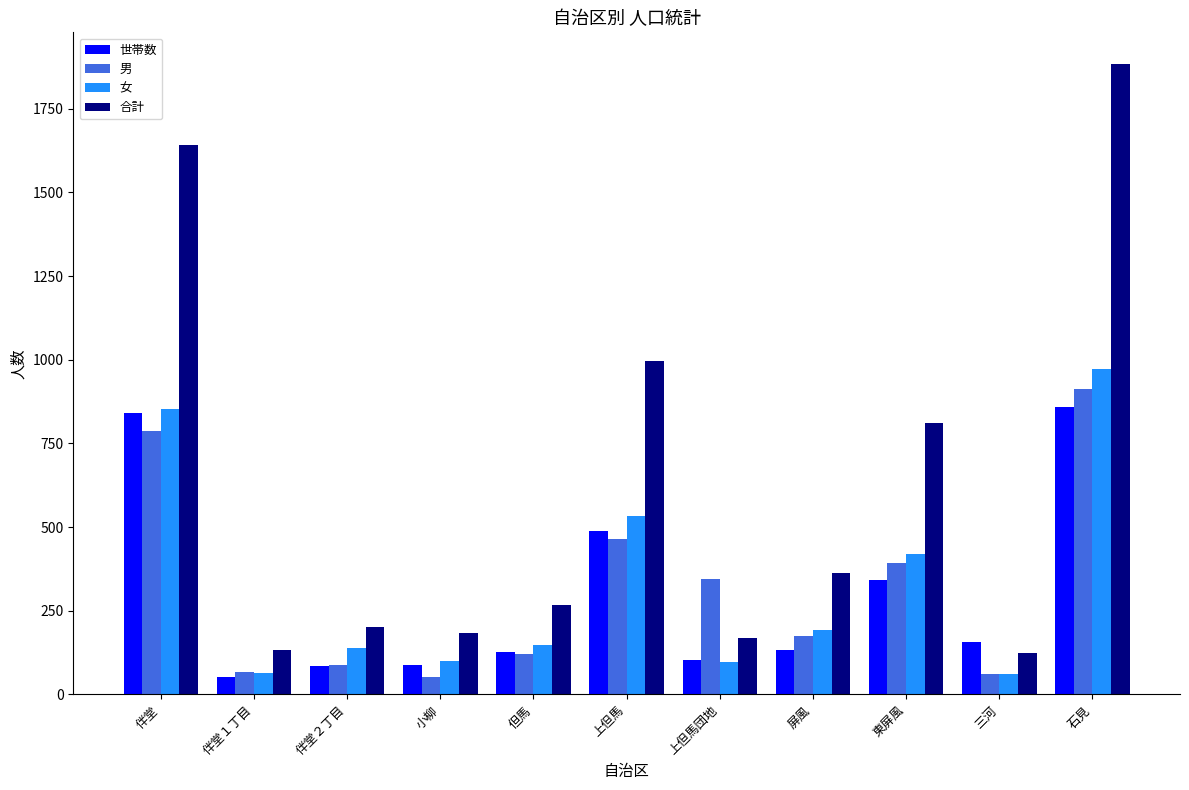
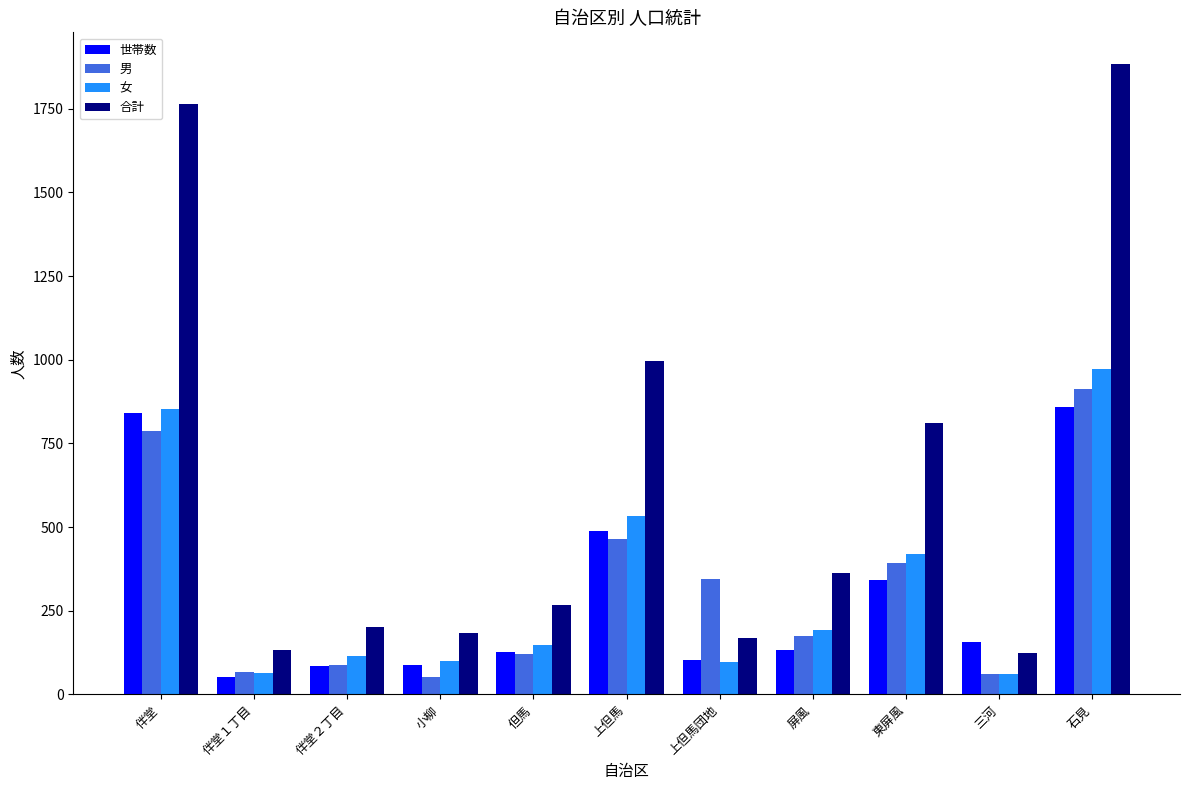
合計, 伴堂: 1640 -> 1760
女, 伴堂２丁目: 140 -> 110
